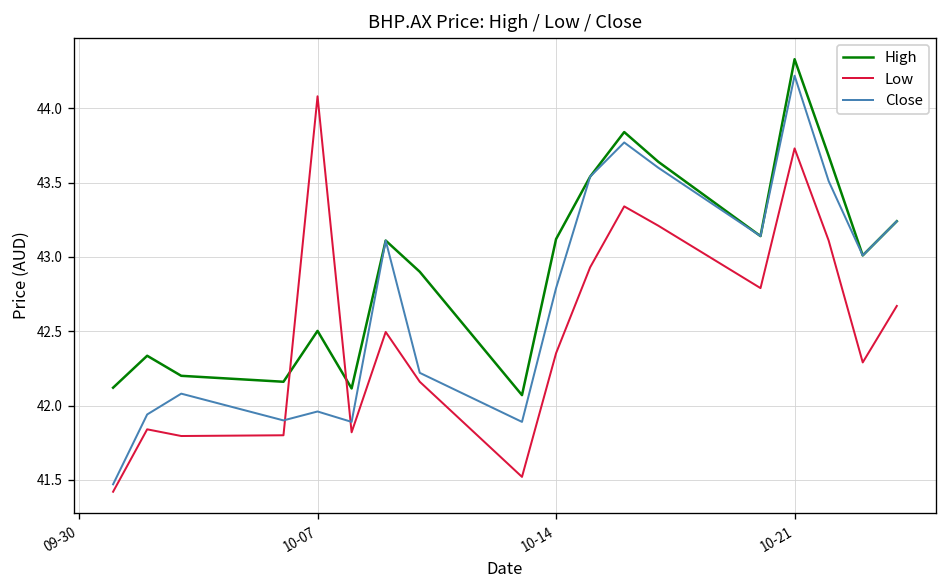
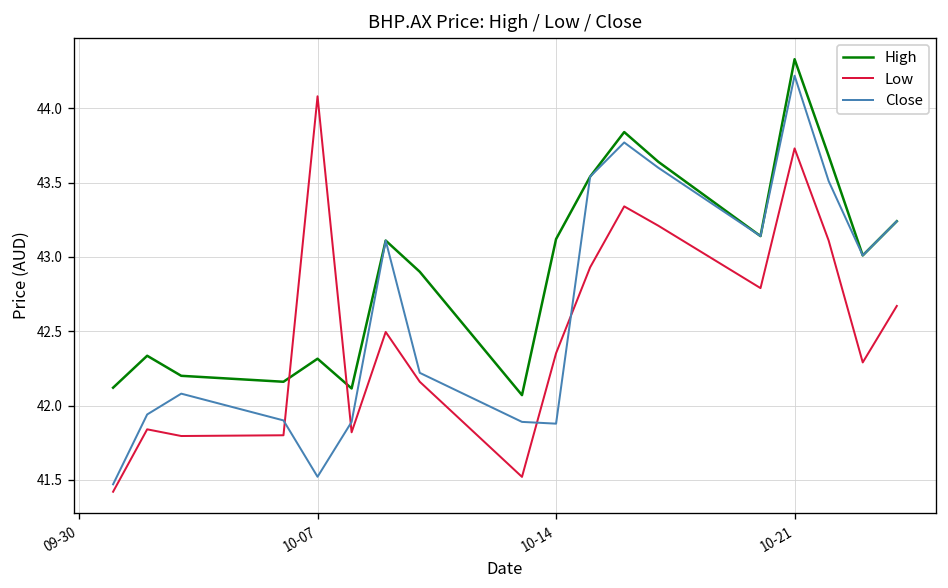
High, 10-07: 42.50 -> 42.31
Close, 10-07: 41.96 -> 41.52
Close, 10-14: 42.79 -> 41.88
